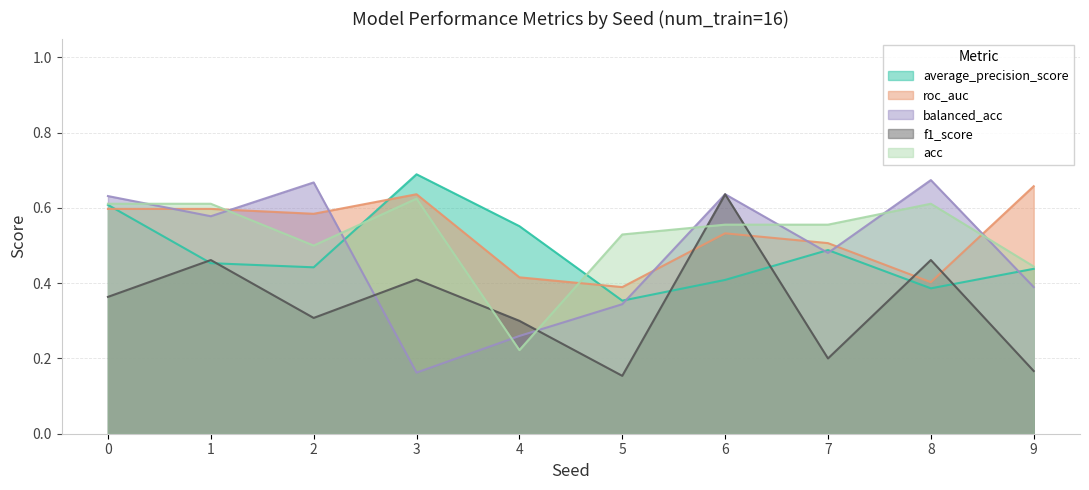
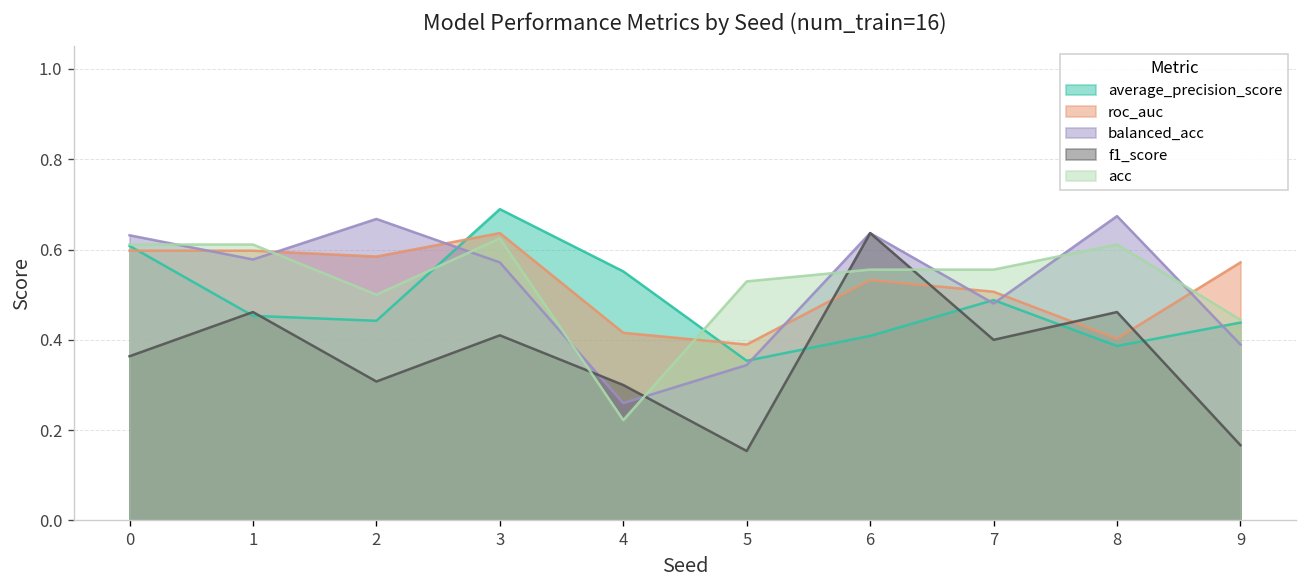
balanced_acc, 3: 0.16 -> 0.57
f1_score, 7: 0.2 -> 0.4
roc_auc, 9: 0.66 -> 0.57
